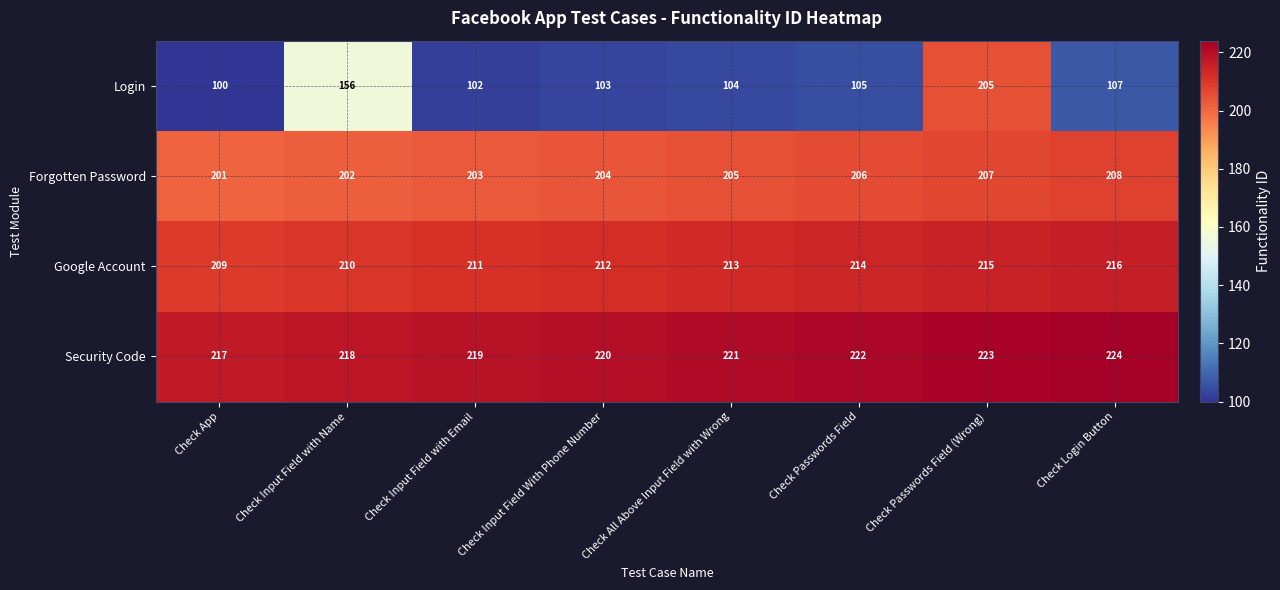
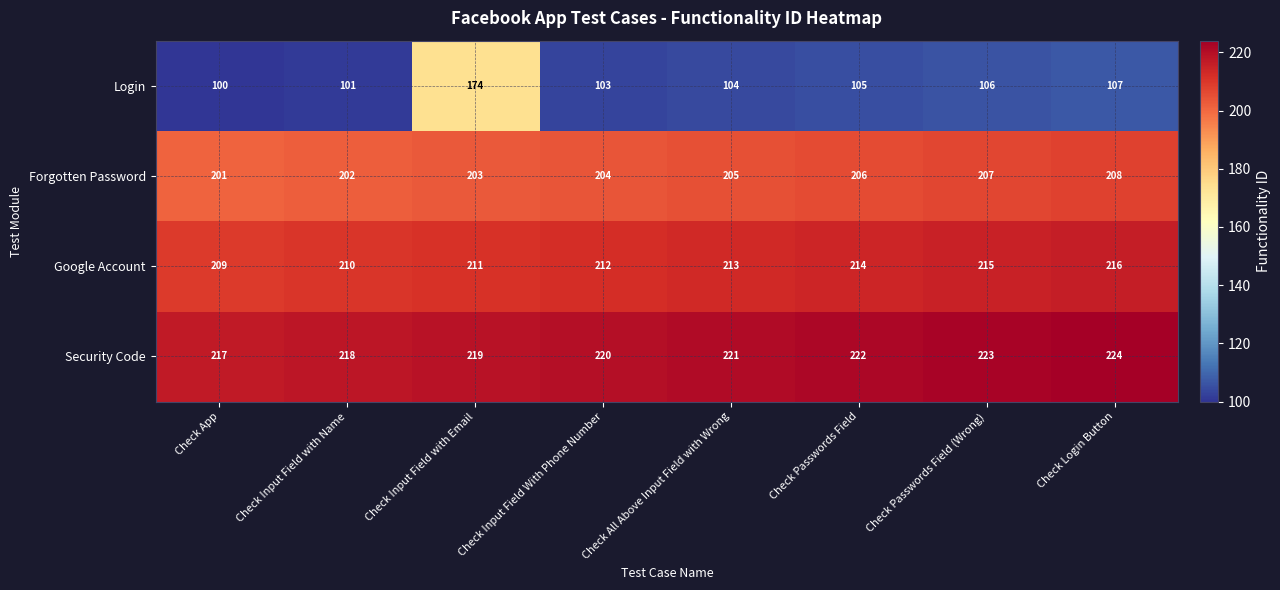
Login, Check Input Field with Name: 156 -> 101
Login, Check Input Field with Email: 102 -> 174
Login, Check Passwords Field (Wrong): 205 -> 106
